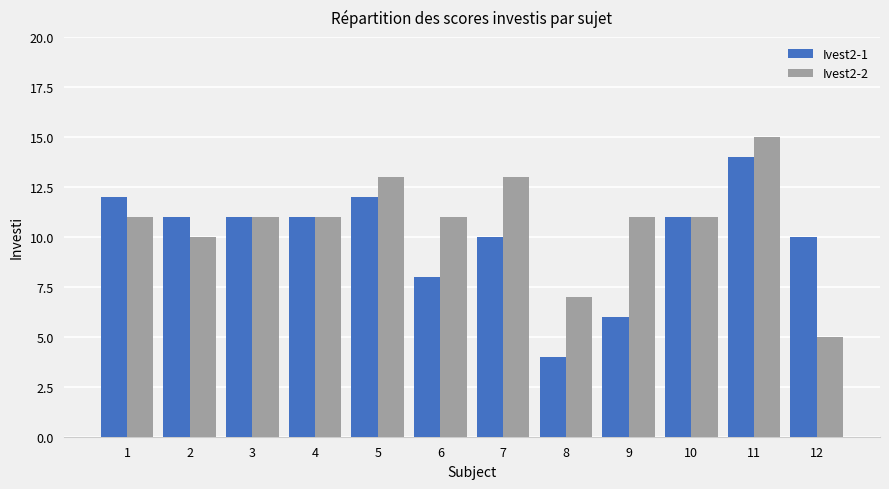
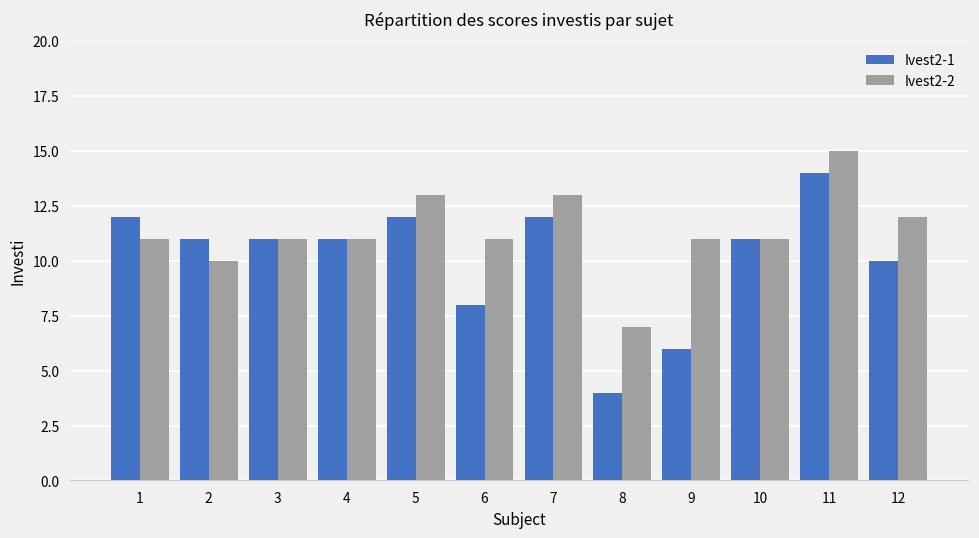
Ivest2-1, 7: 10 -> 12
Ivest2-2, 12: 5 -> 12
